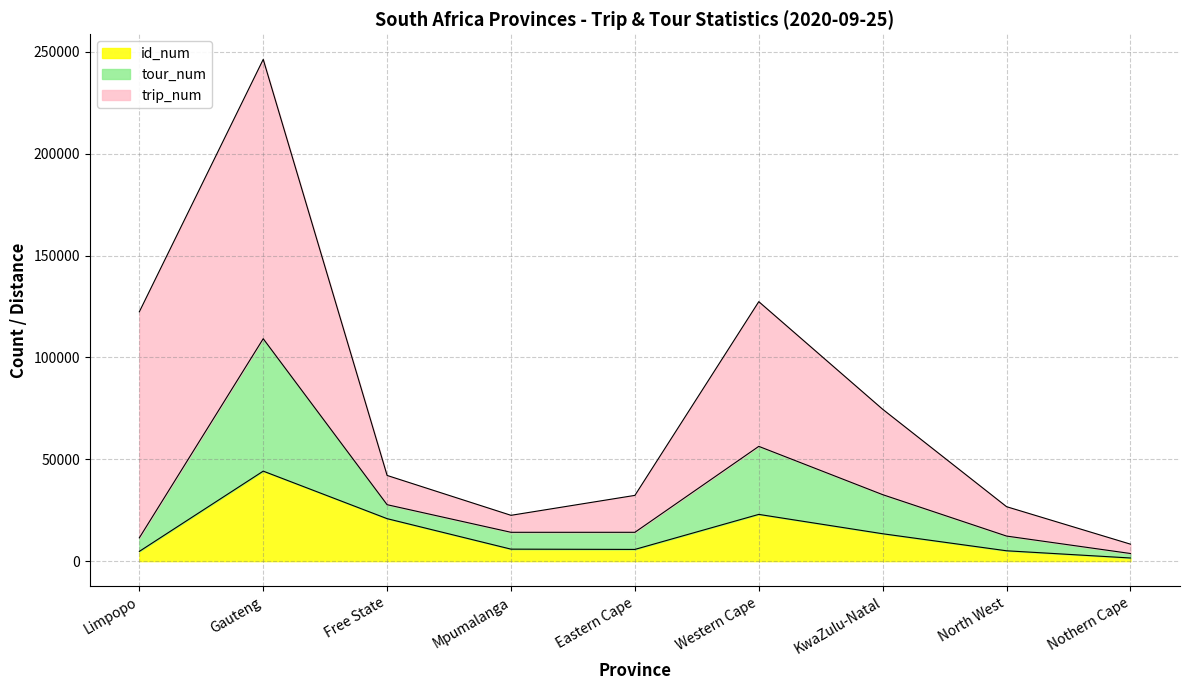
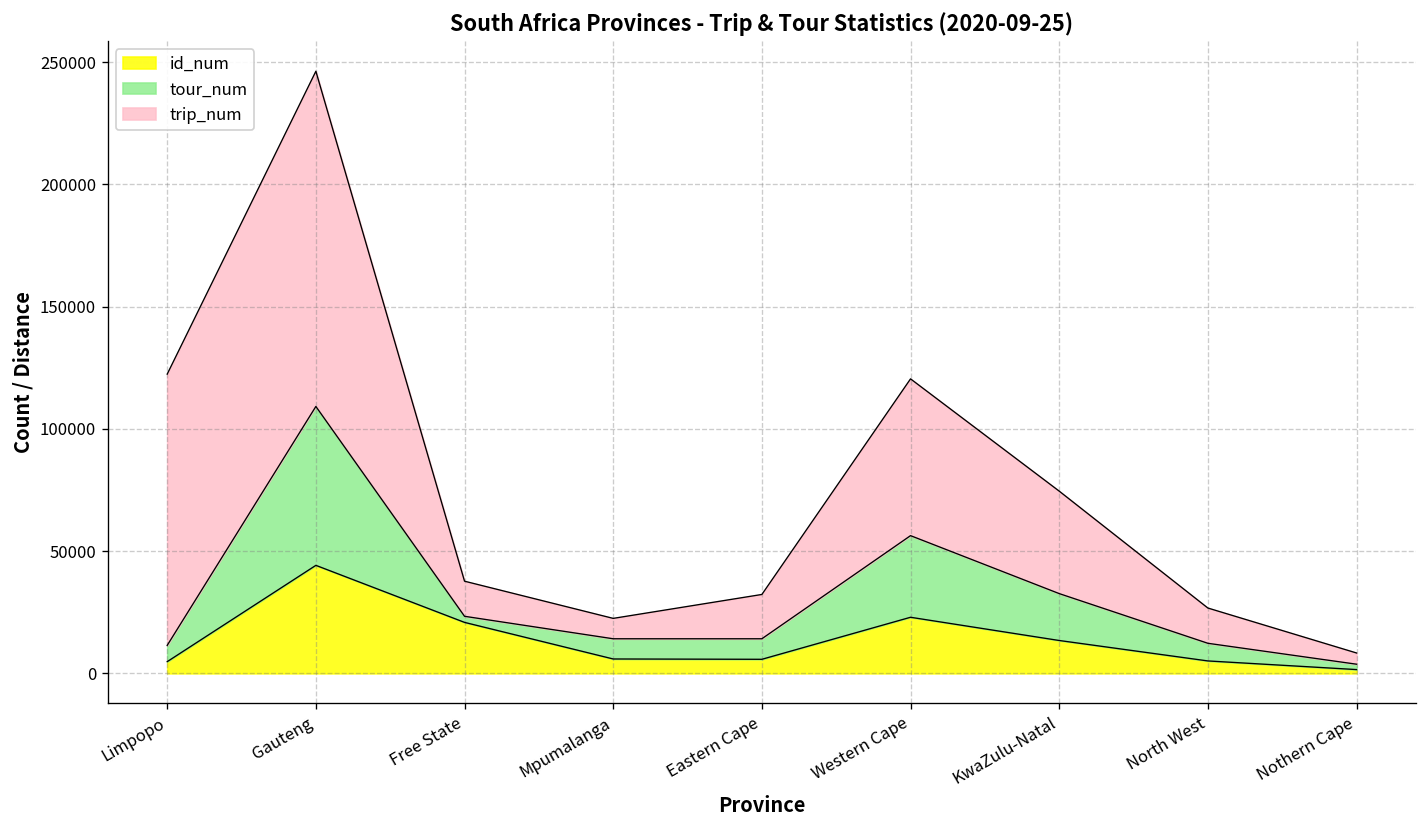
tour_num, Free State: 7000 -> 2000
trip_num, Western Cape: 71000 -> 64000
